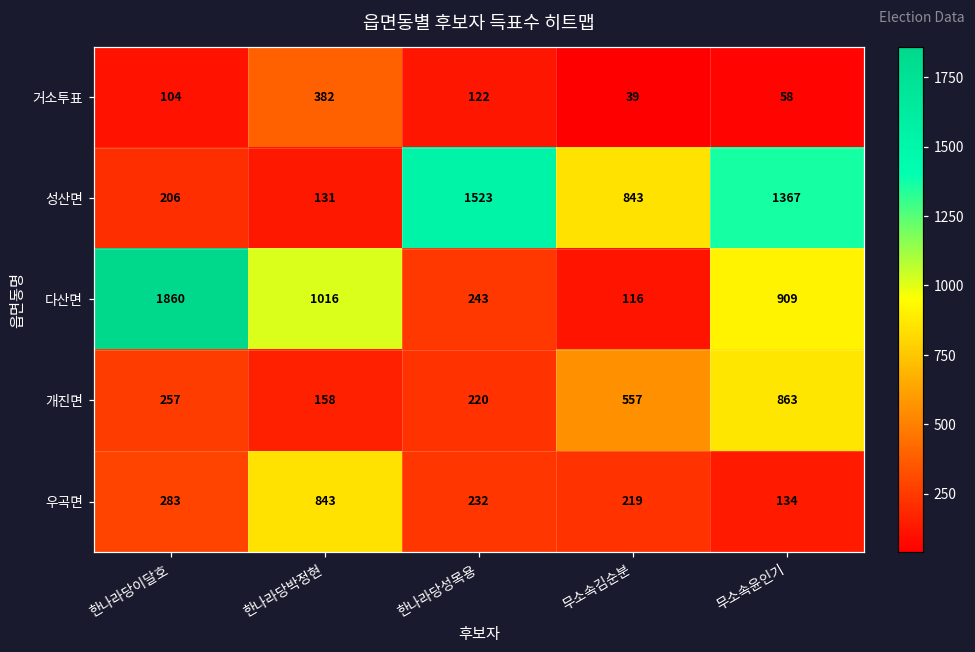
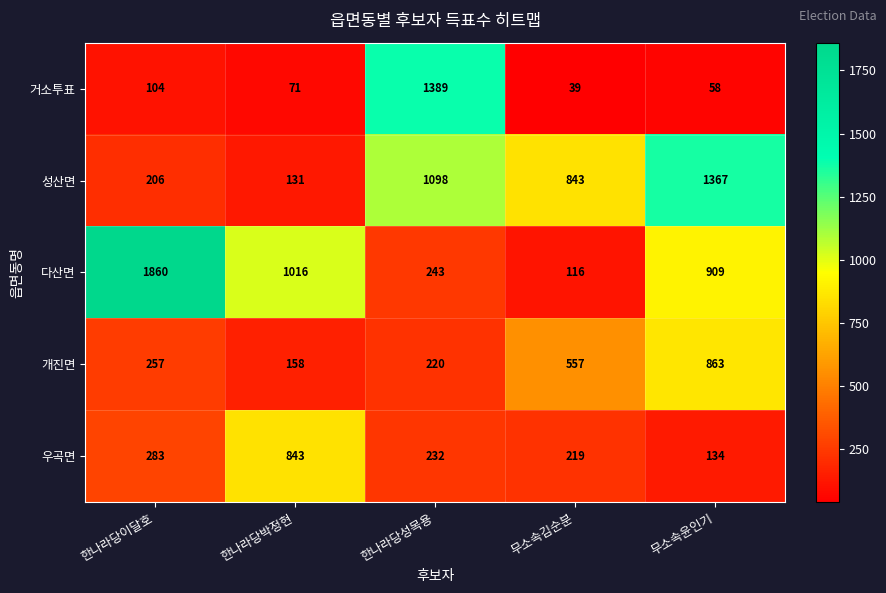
거소투표, 한나라당박정현: 382 -> 71
거소투표, 한나라당성목용: 122 -> 1389
성산면, 한나라당성목용: 1523 -> 1098
